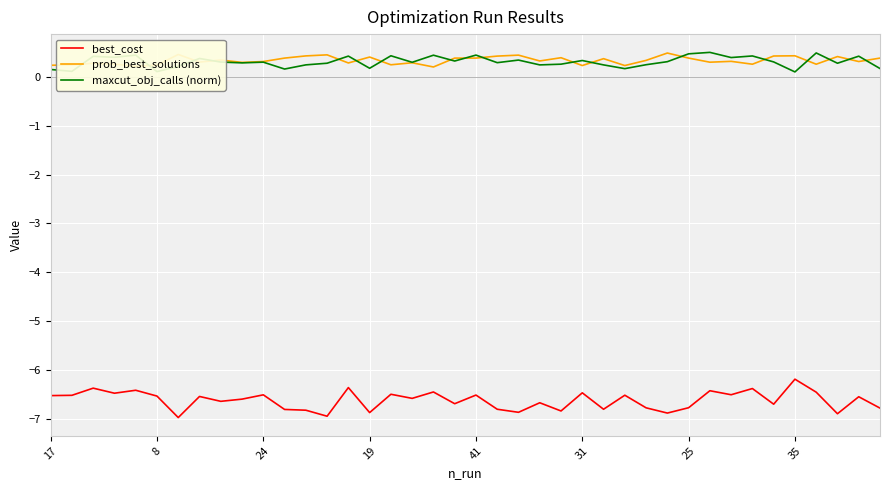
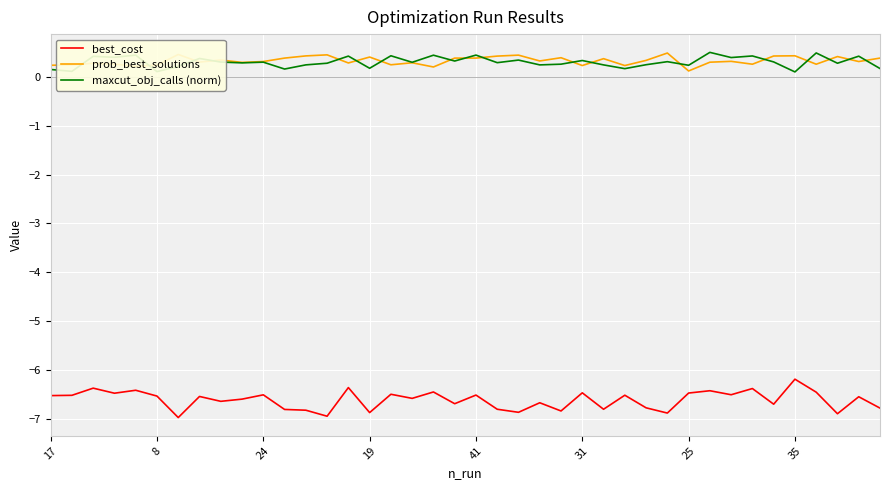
best_cost, 25: -6.8 -> -6.5
prob_best_solutions, 25: 0.4 -> 0.1
maxcut_obj_calls (norm), 25: 0.5 -> 0.2
